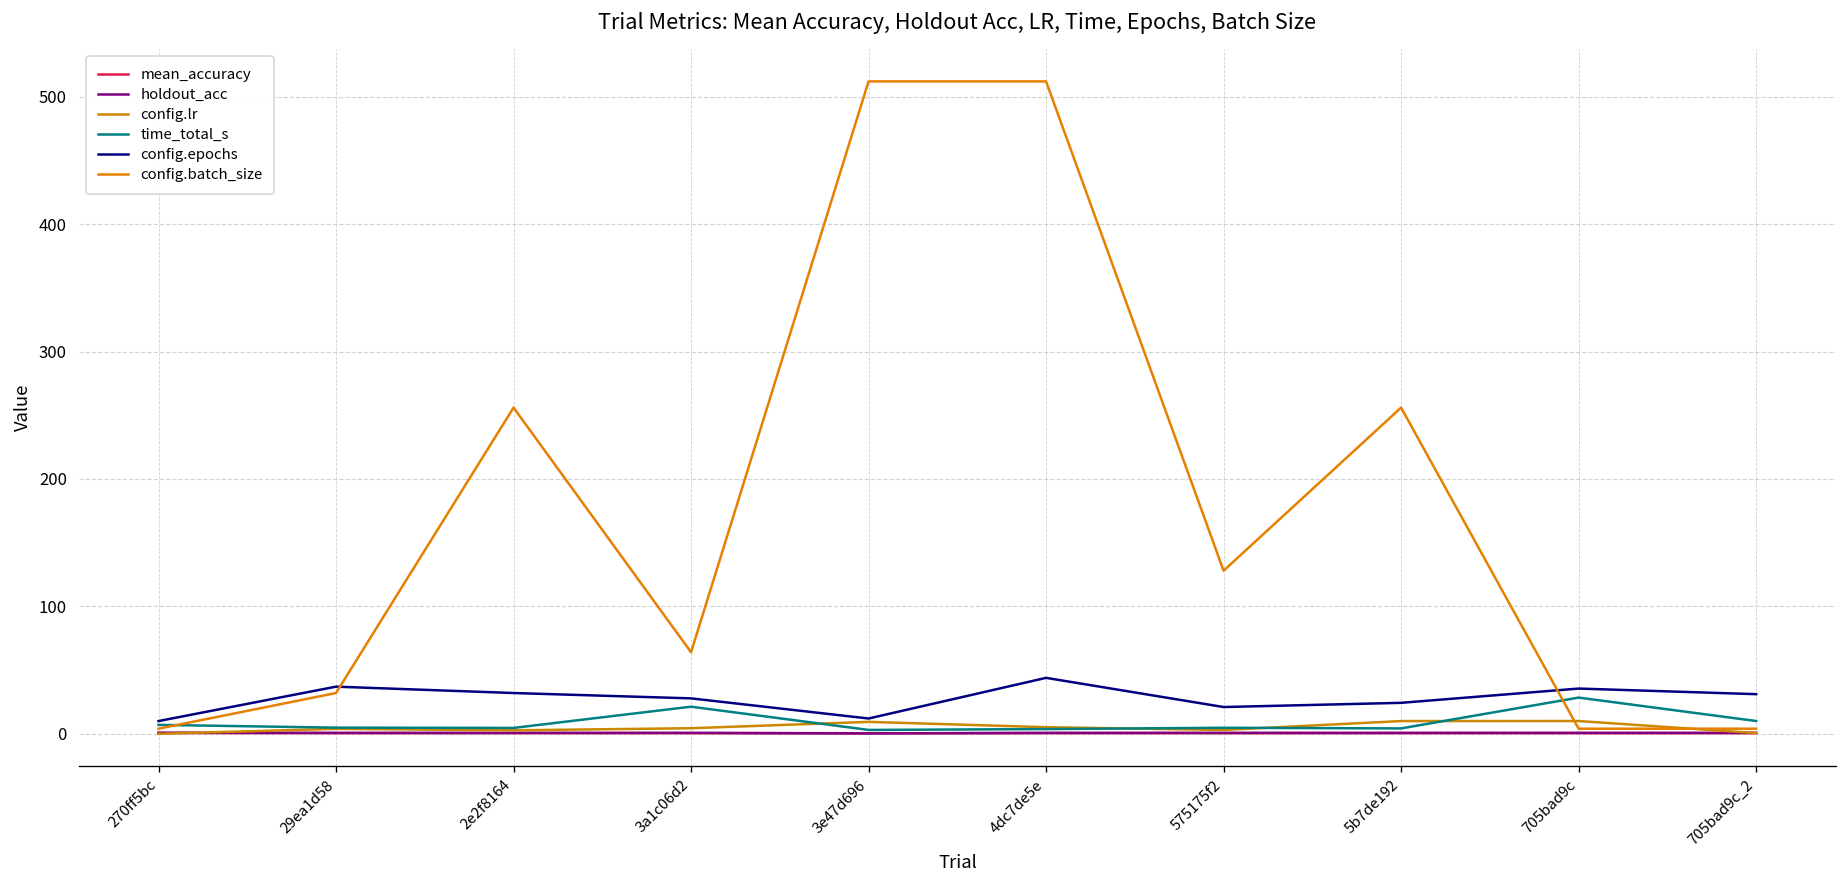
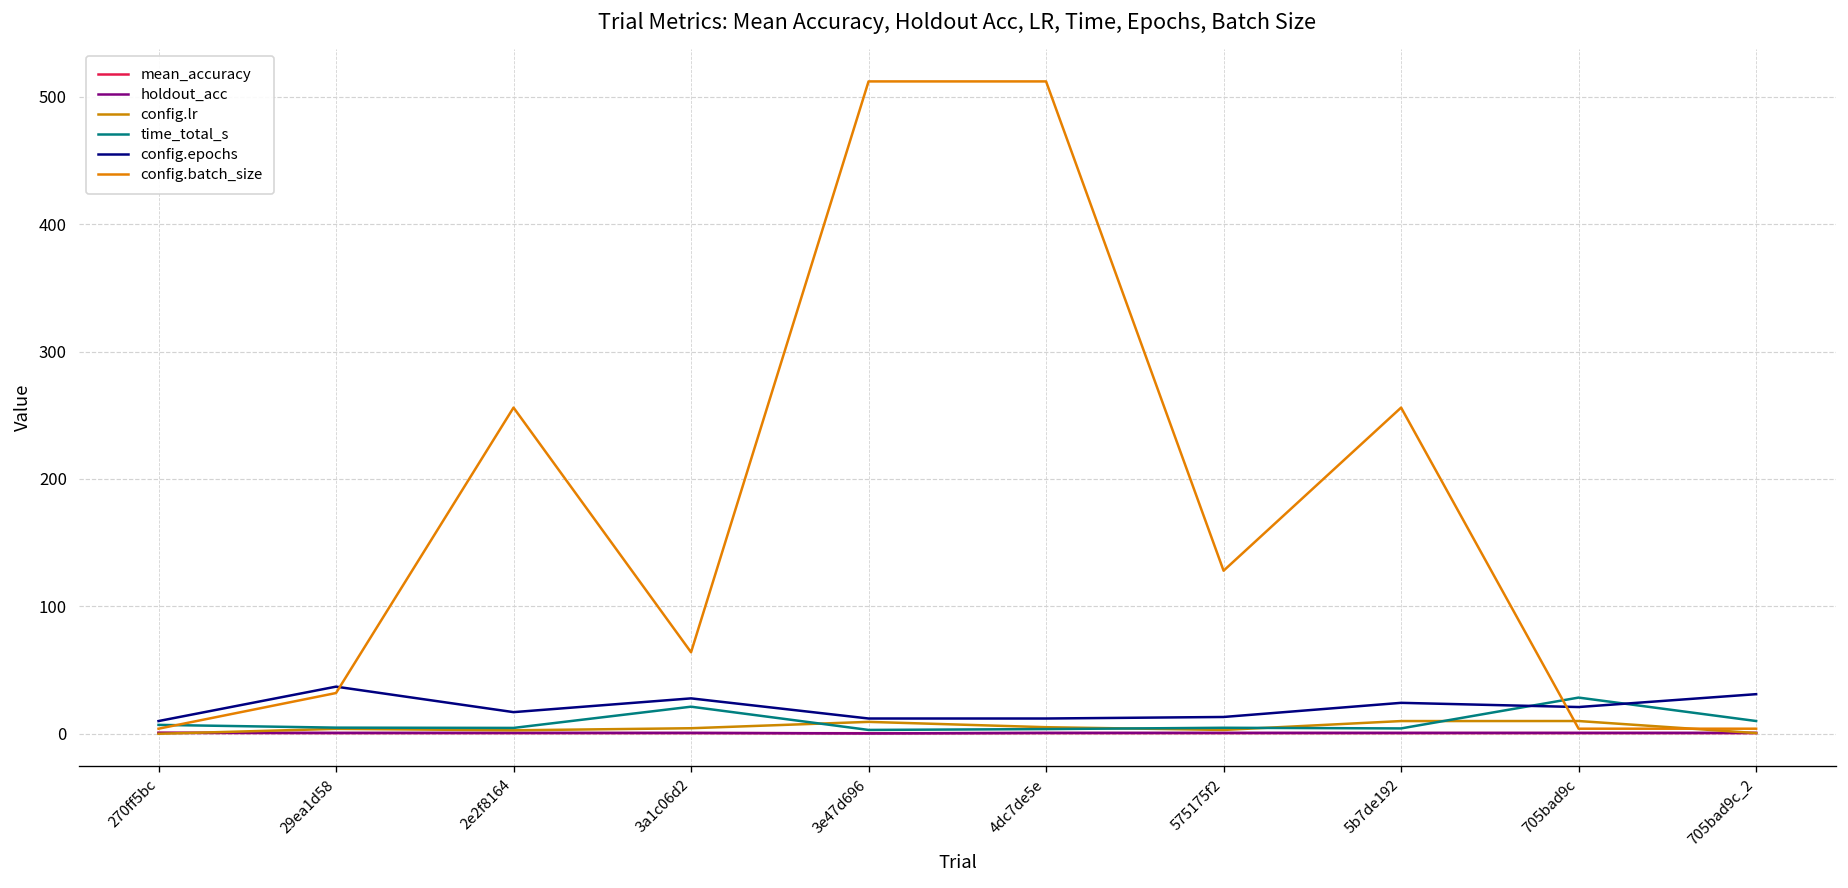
config.epochs, 2e2f8164: 32 -> 17
config.epochs, 4dc7de5e: 44 -> 12
config.epochs, 575175f2: 21 -> 13
config.epochs, 705bad9c: 36 -> 21
